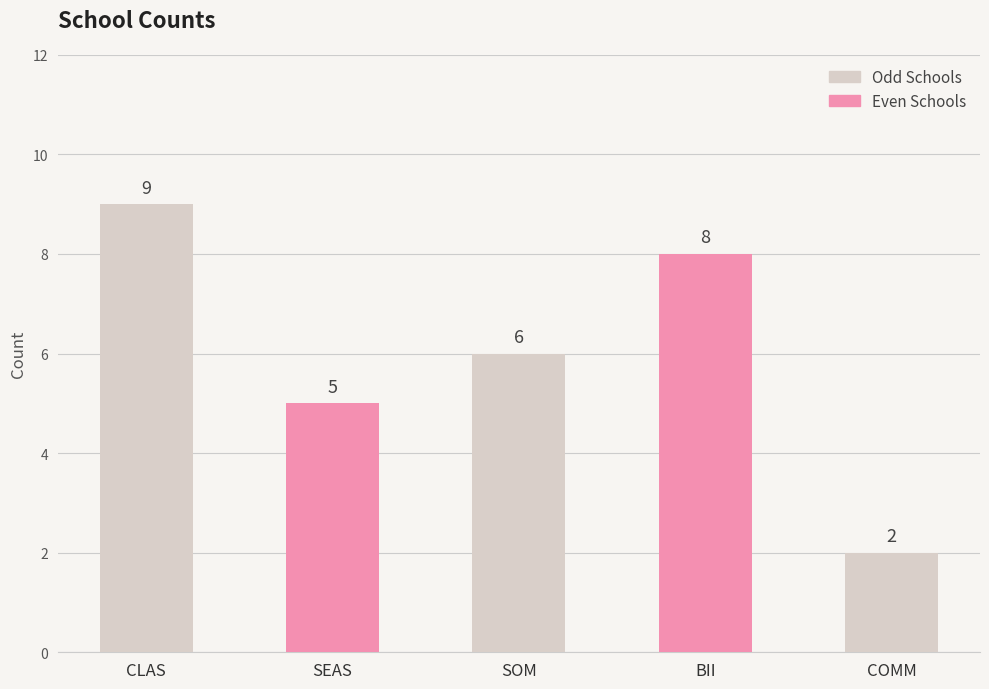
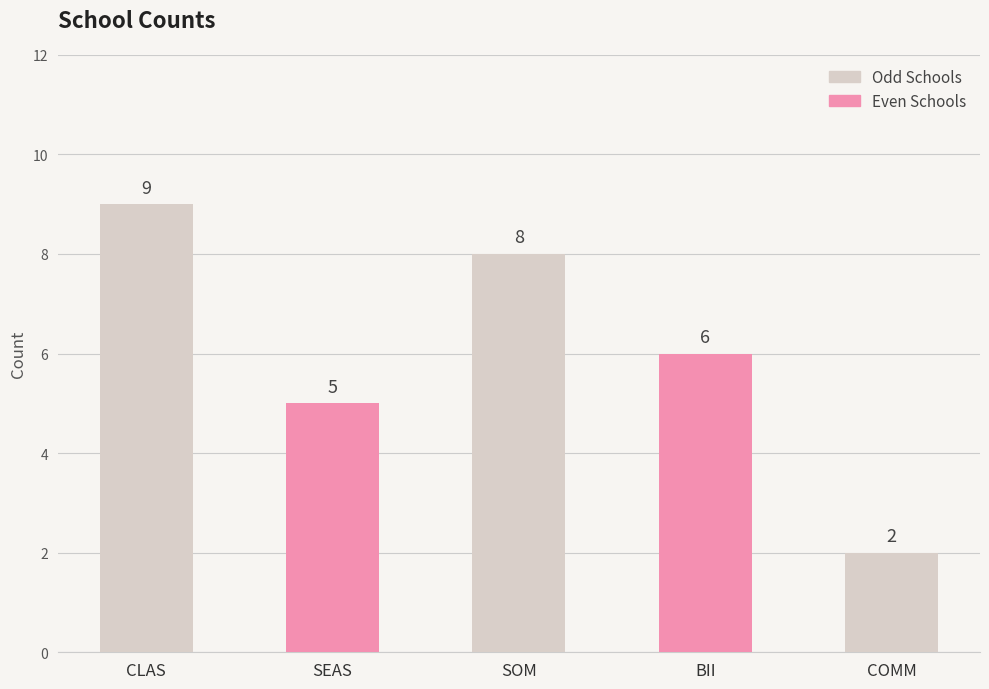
SOM: 6 -> 8
BII: 8 -> 6
